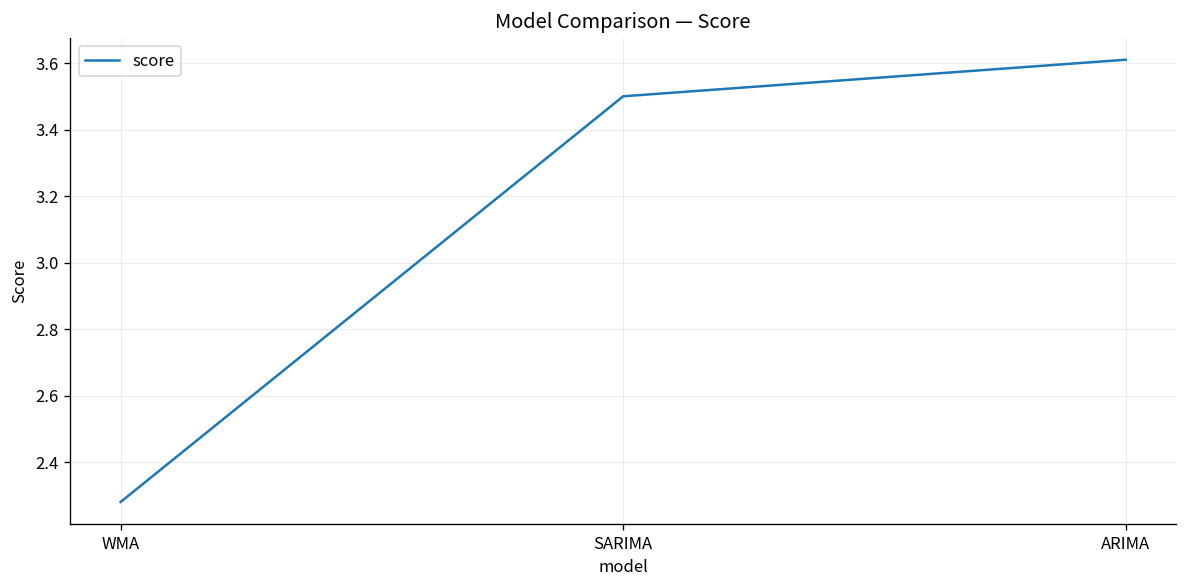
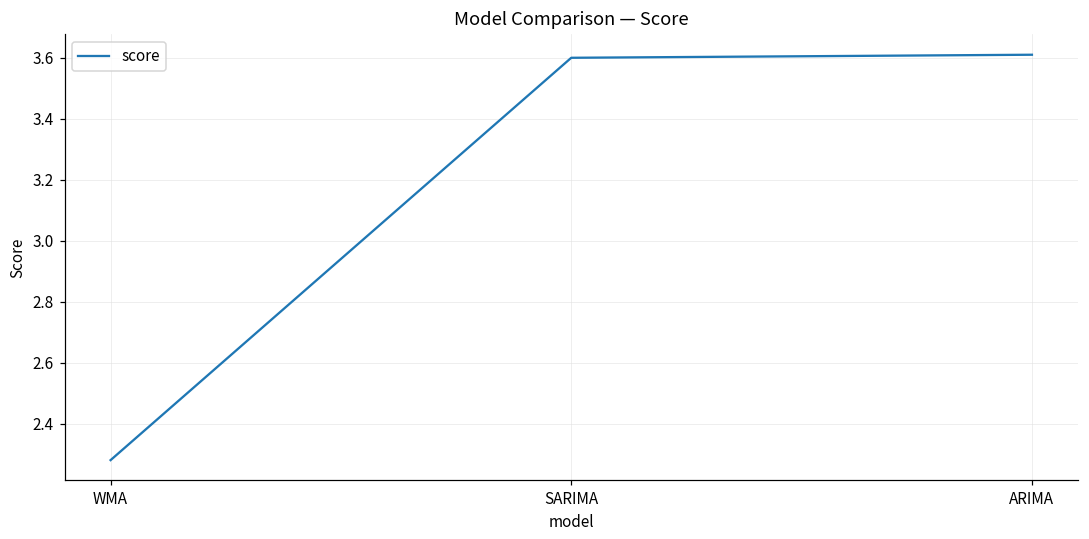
SARIMA: 3.5 -> 3.6
